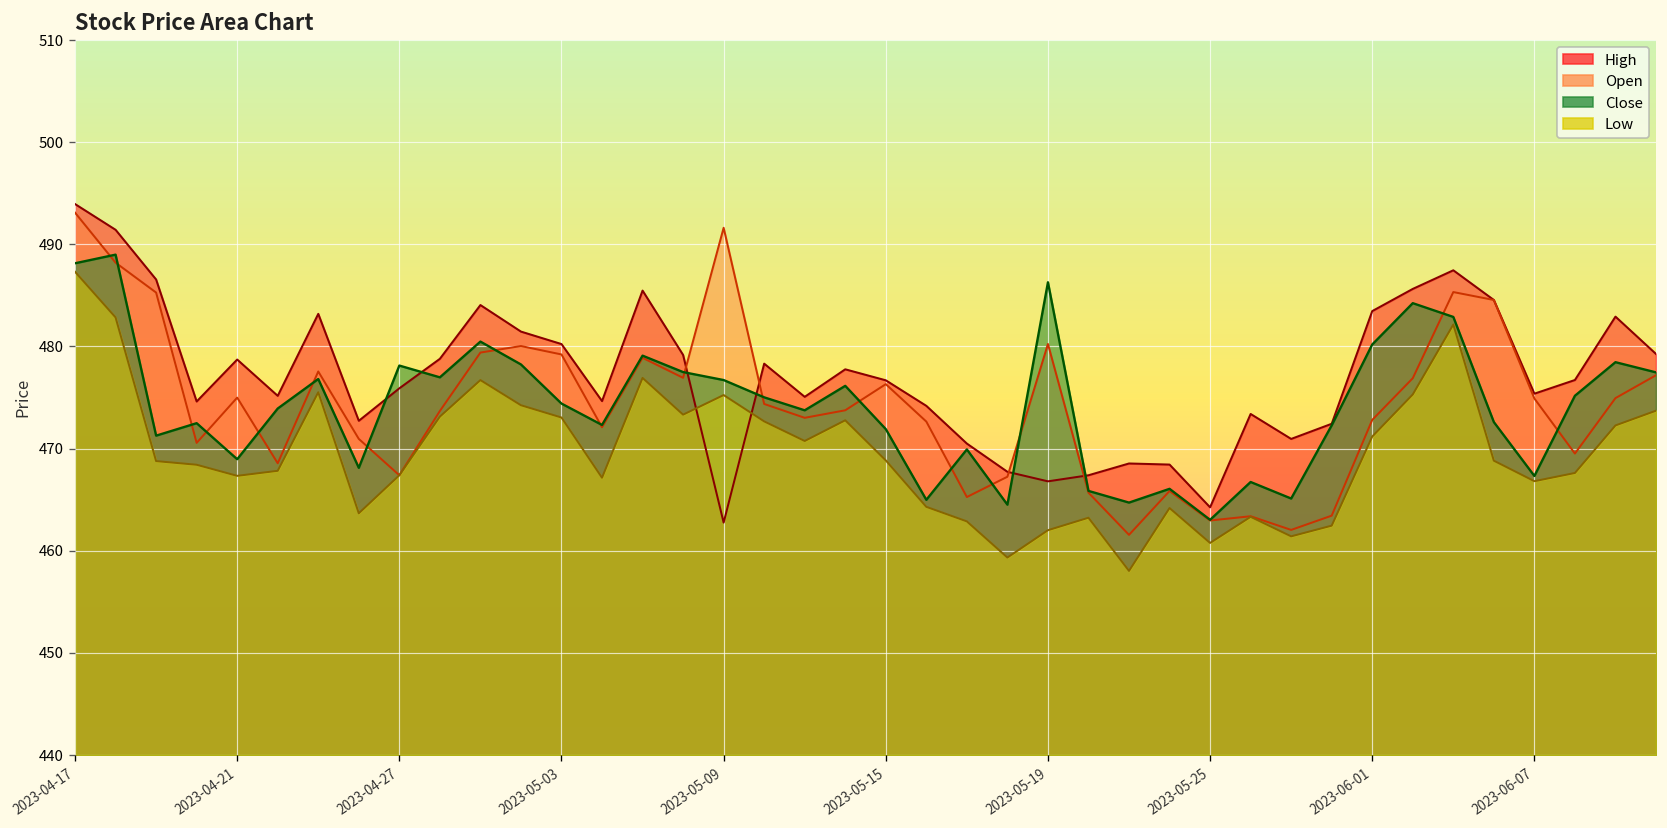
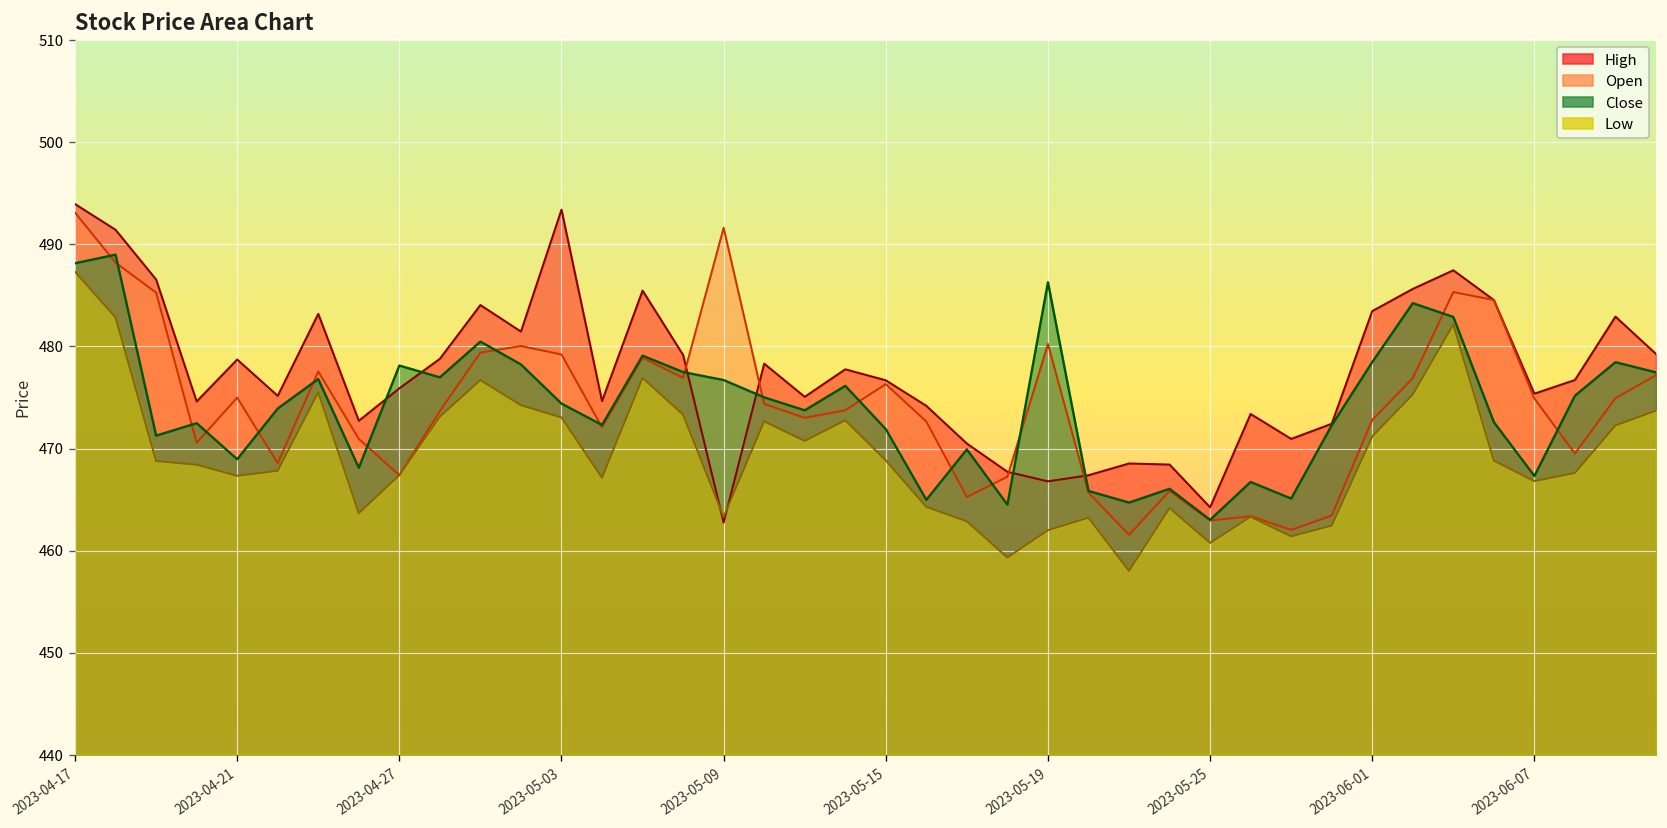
High, 2023-05-03: 480 -> 493
Low, 2023-05-09: 475 -> 463
Close, 2023-06-01: 480 -> 478
